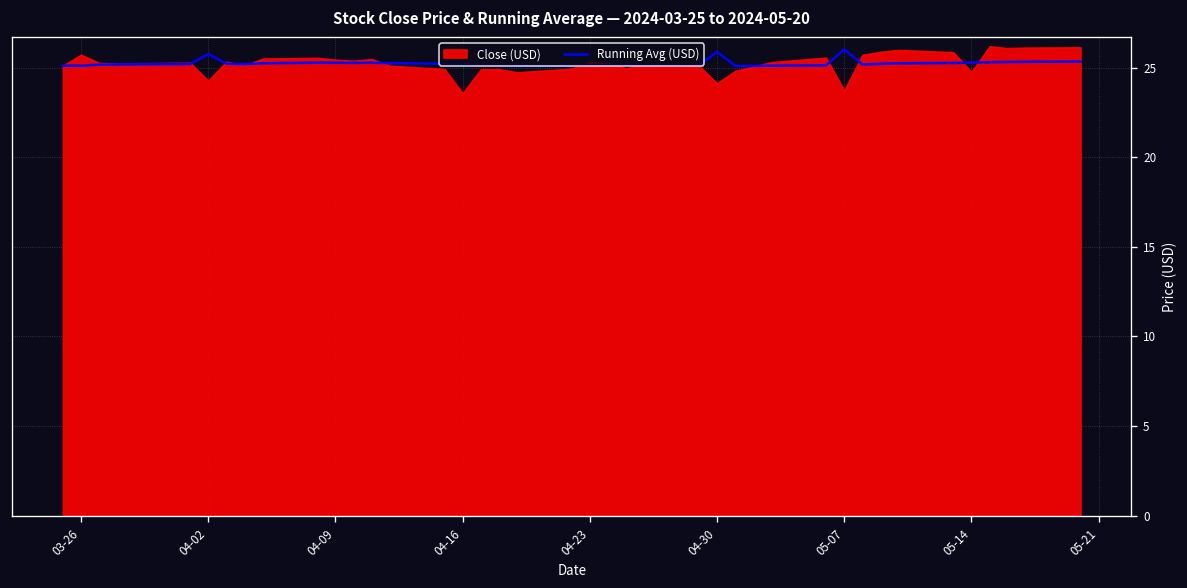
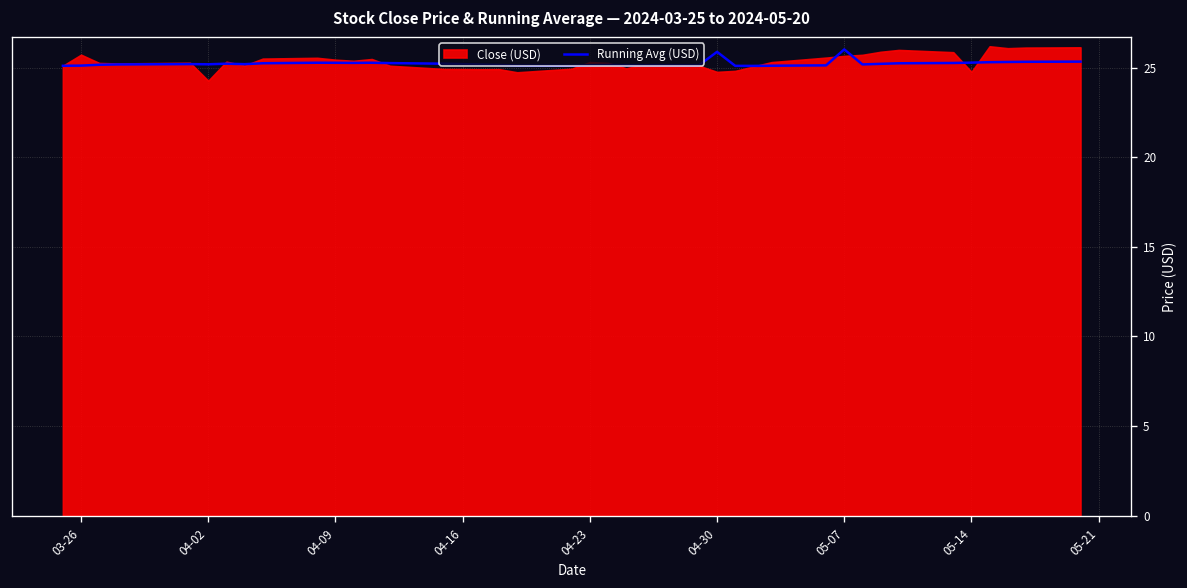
Running Avg (USD), 04-02: 25.8 -> 25.2
Close (USD), 04-16: 23.6 -> 24.9
Close (USD), 04-30: 24.1 -> 24.8
Close (USD), 05-07: 23.7 -> 25.7
